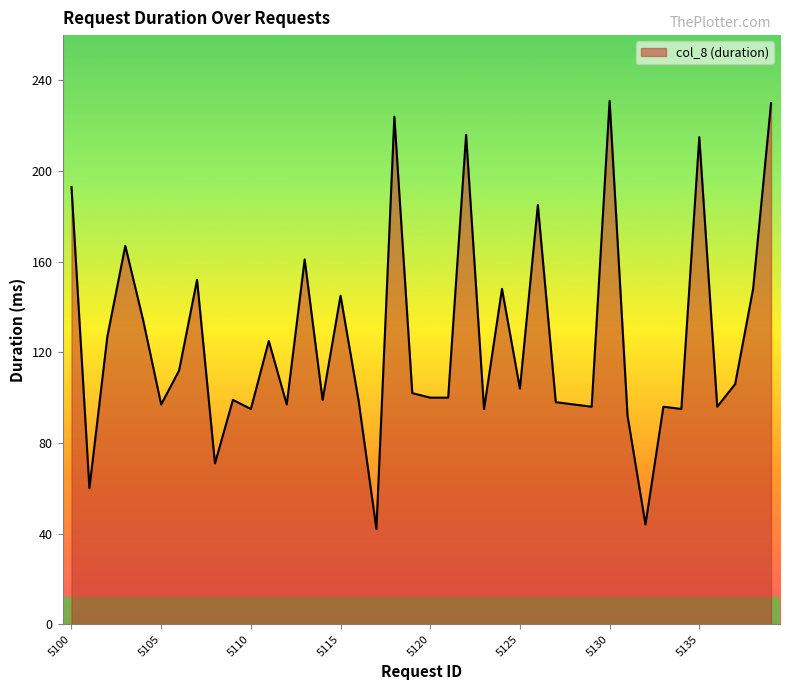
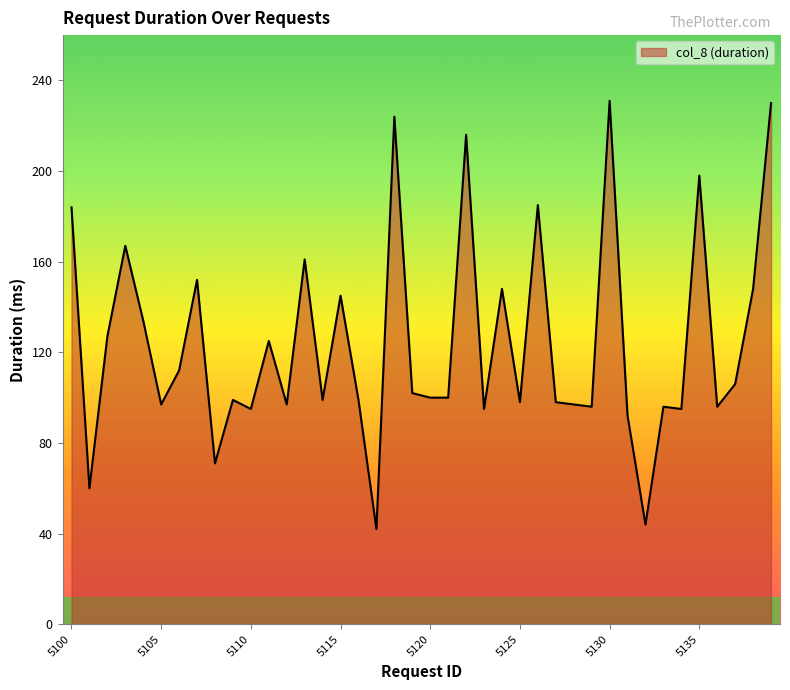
5100: 193 -> 184
5125: 104 -> 98
5135: 215 -> 198
